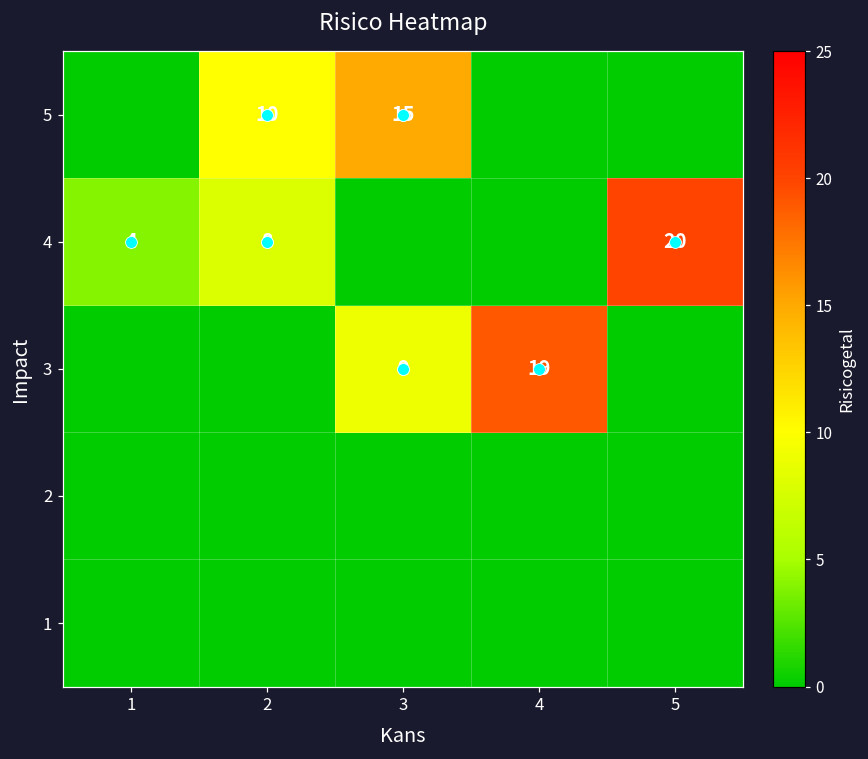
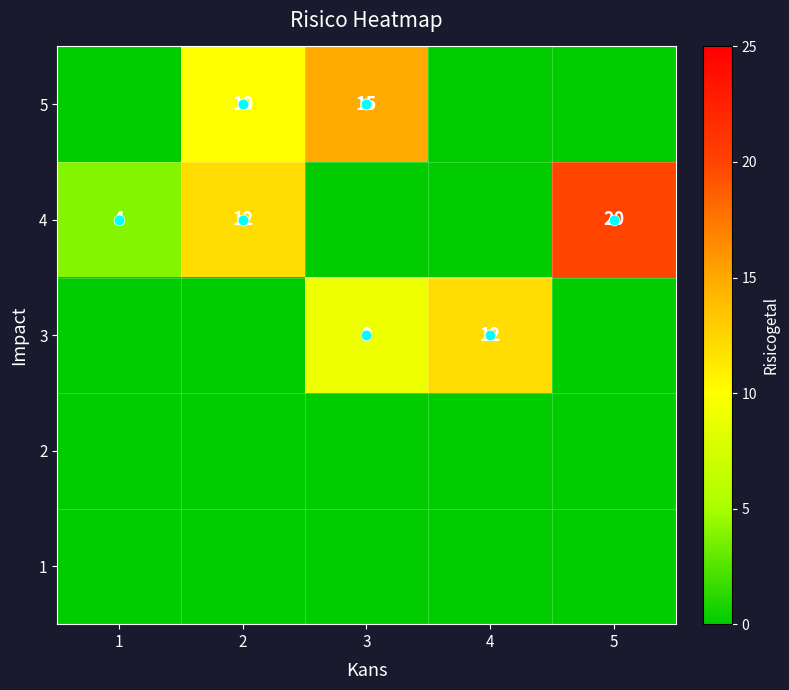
4, 2: 8 -> 12
3, 4: 19 -> 12
